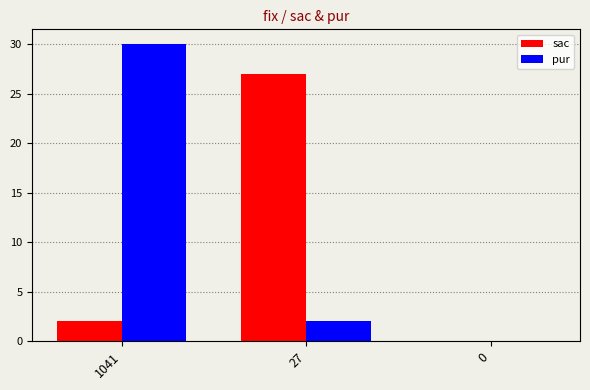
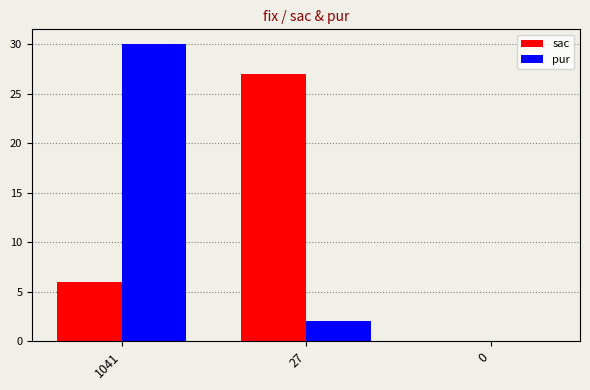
sac, 1041: 2 -> 6
